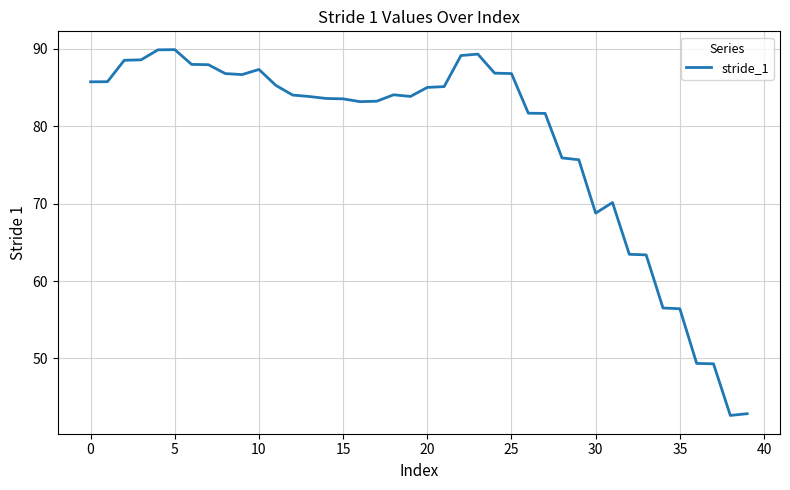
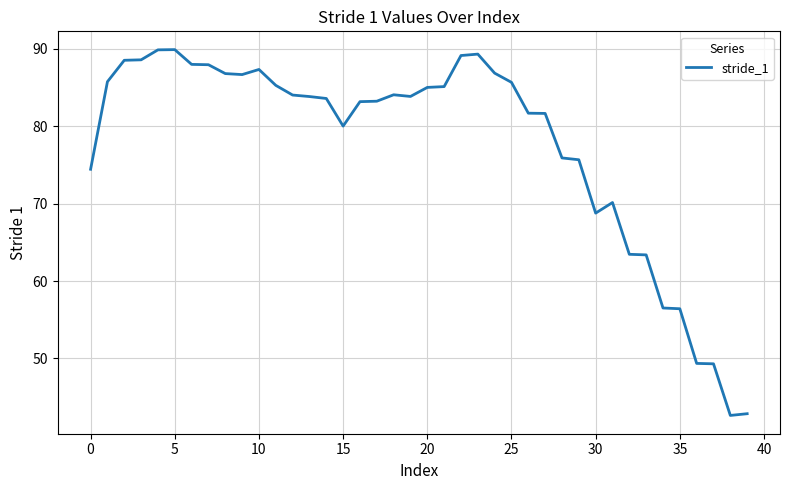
0: 86 -> 74
15: 84 -> 80
25: 87 -> 86
